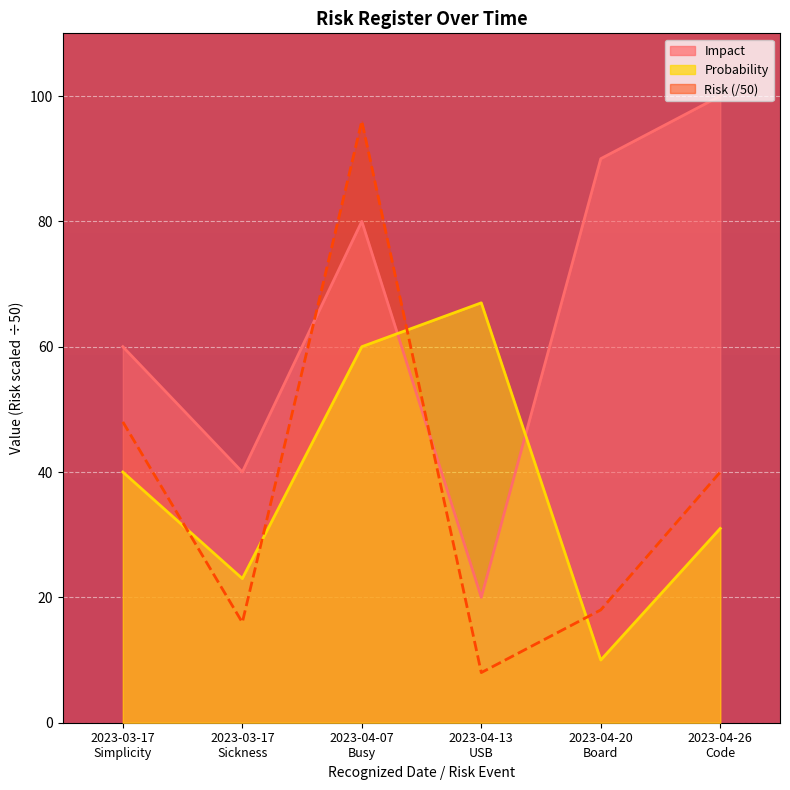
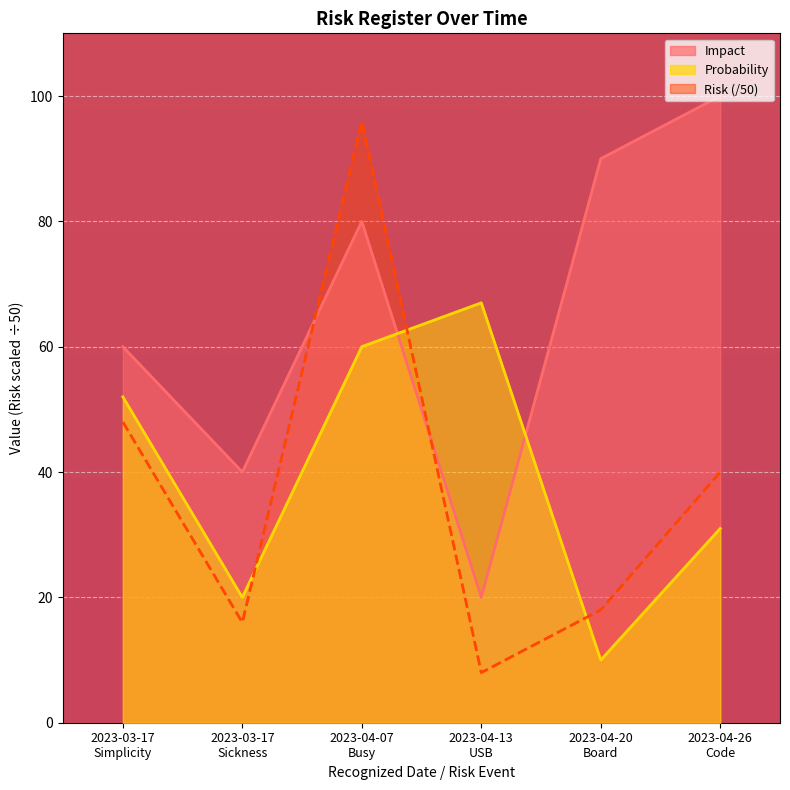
Probability, 2023-03-17 Simplicity: 40 -> 52
Probability, 2023-03-17 Sickness: 23 -> 20
